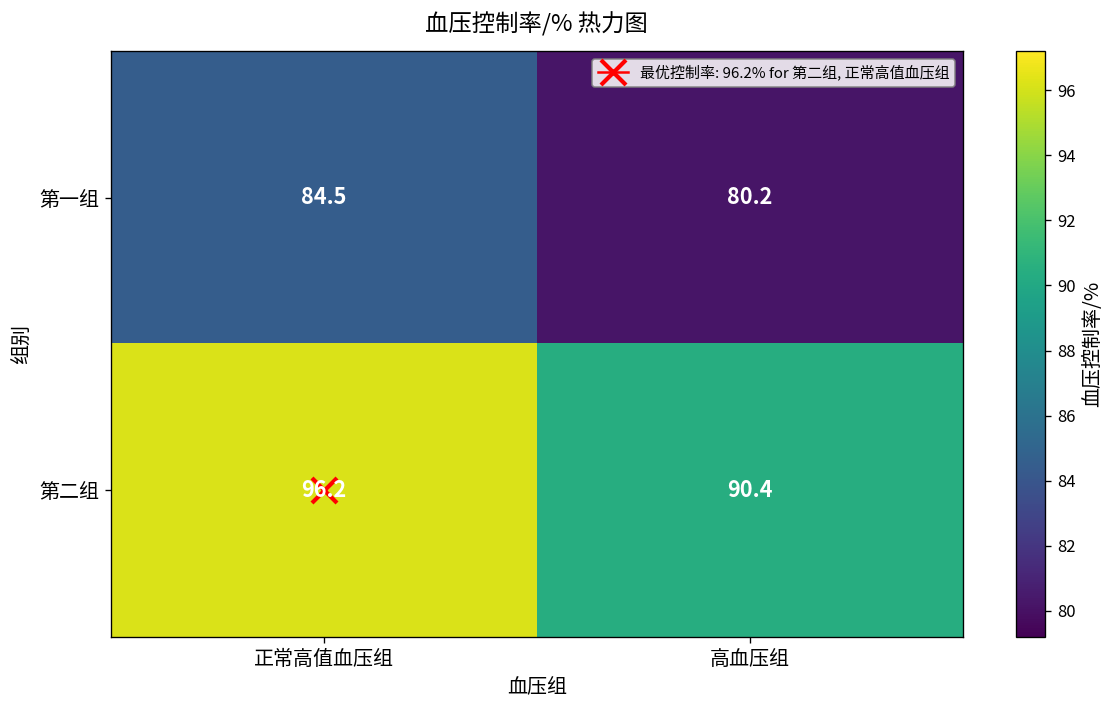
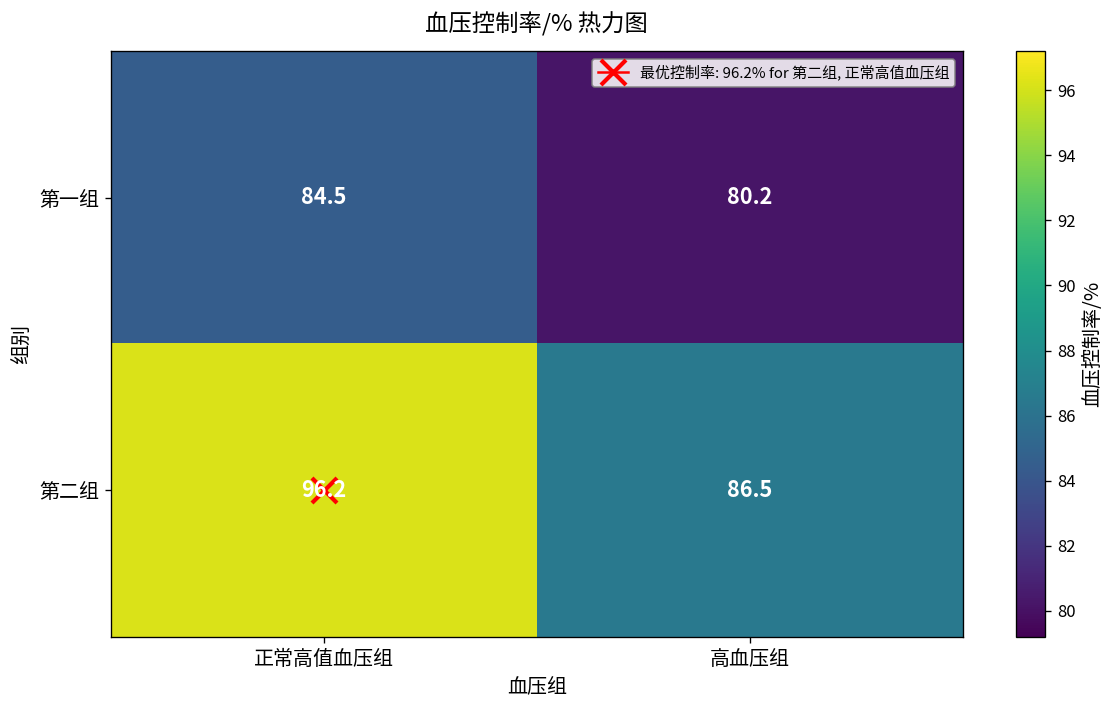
第二组, 高血压组: 90.4 -> 86.5
